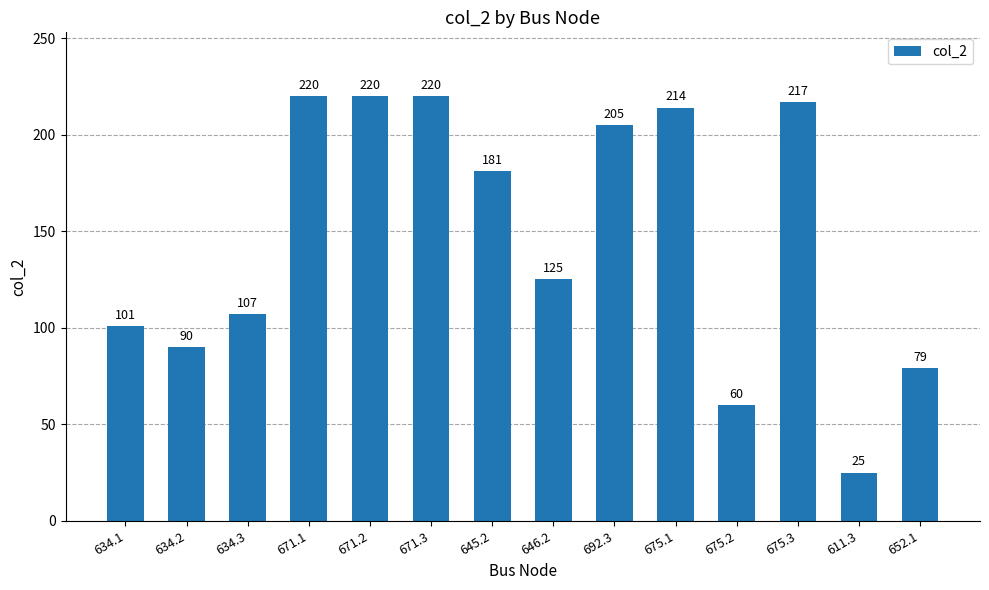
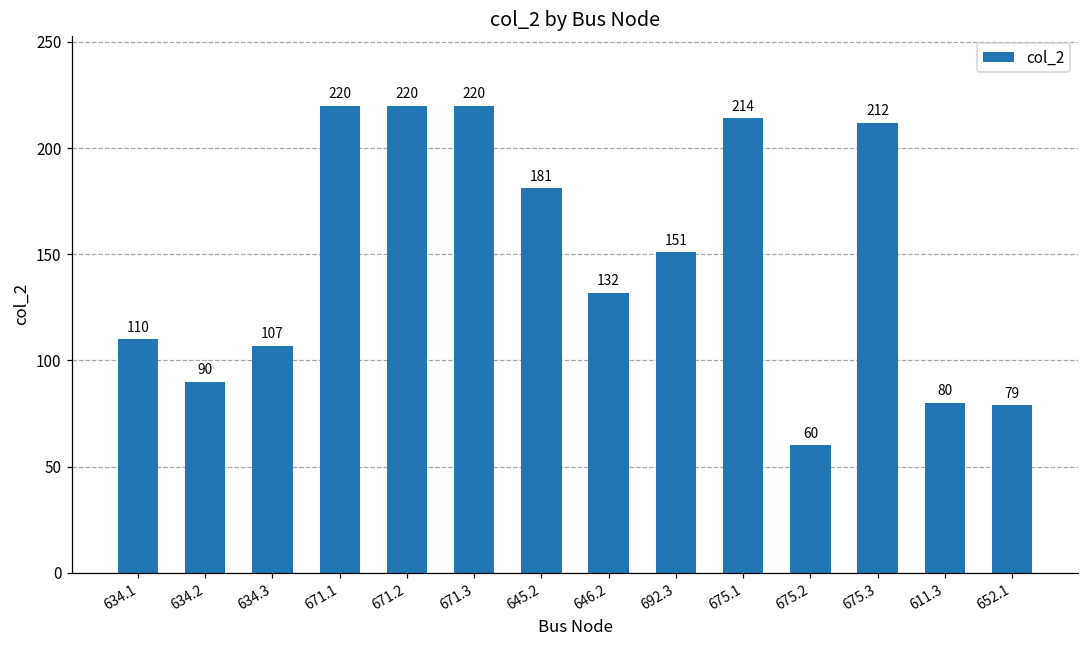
634.1: 101 -> 110
646.2: 125 -> 132
692.3: 205 -> 151
675.3: 217 -> 212
611.3: 25 -> 80
